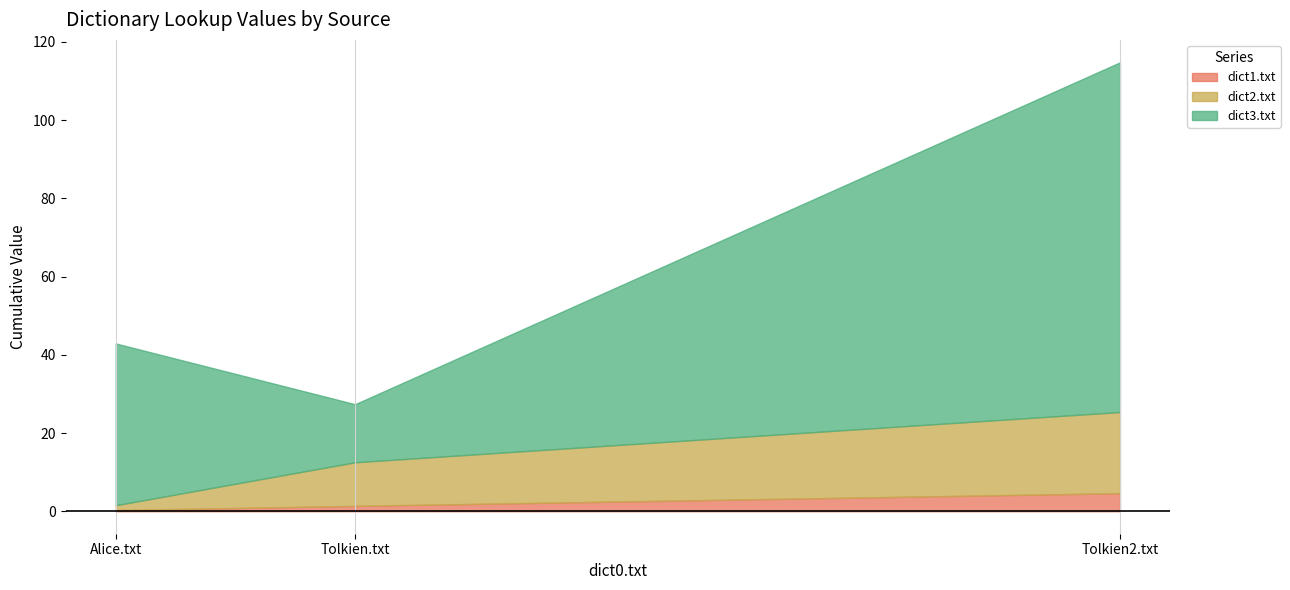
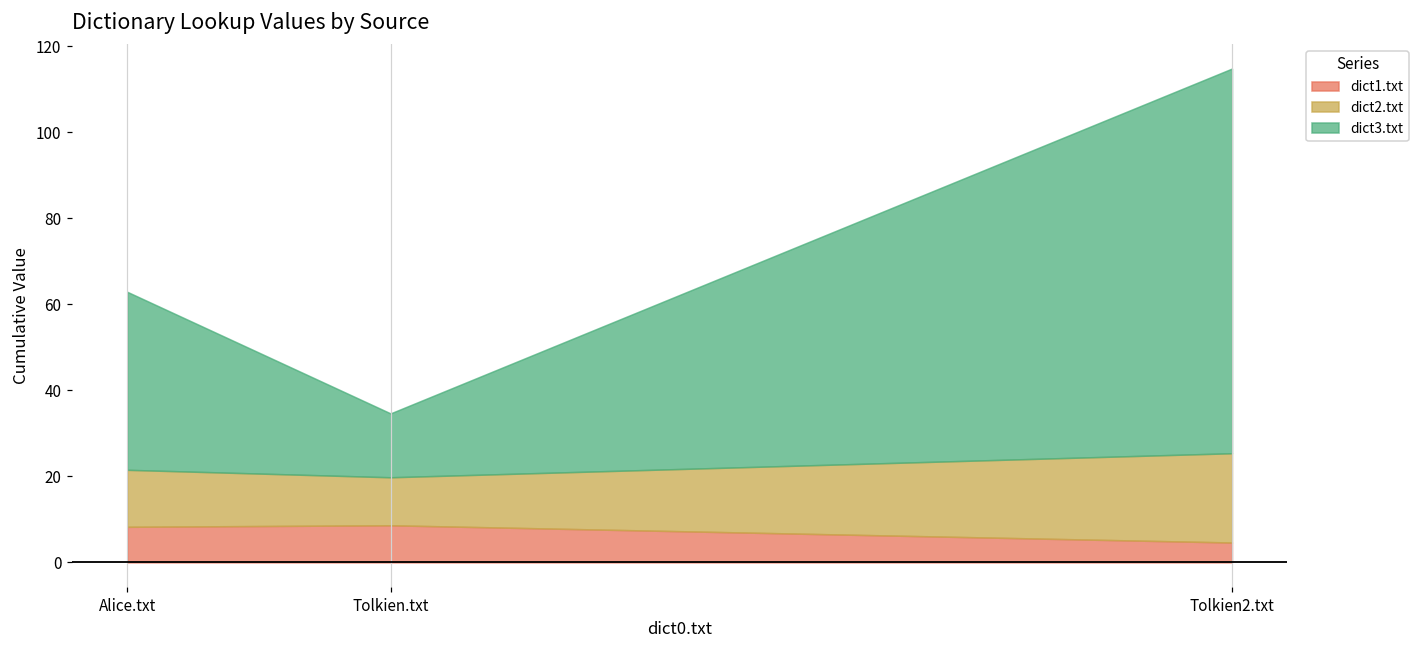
dict1.txt, Alice.txt: 0 -> 8
dict2.txt, Alice.txt: 1 -> 13
dict1.txt, Tolkien.txt: 1 -> 9
